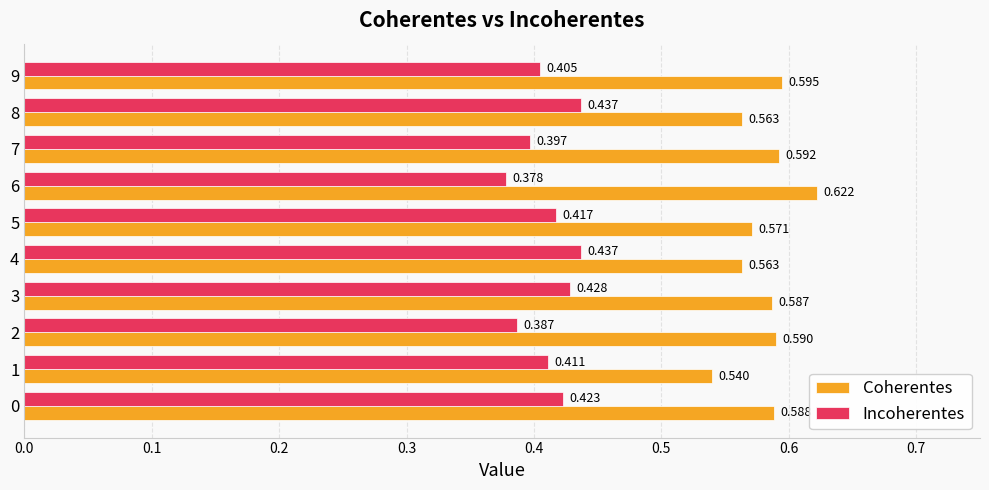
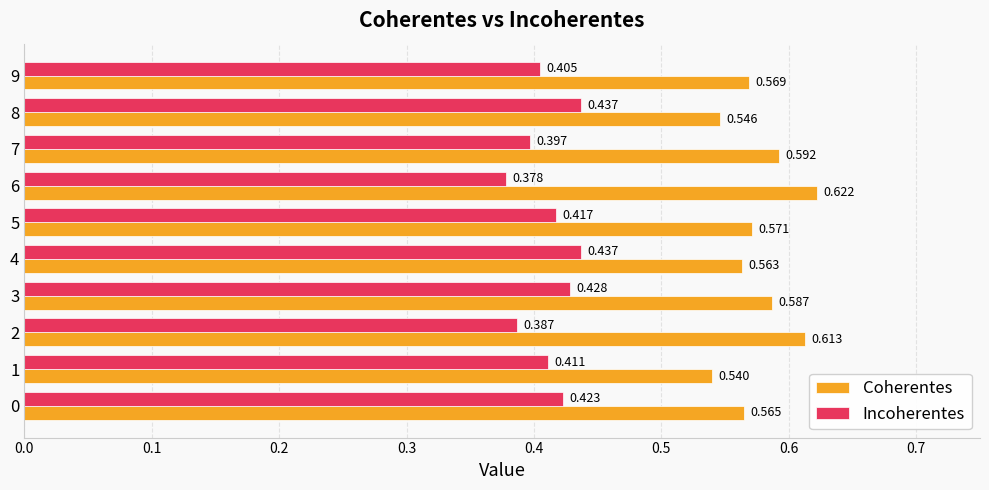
Coherentes, 9: 0.595 -> 0.569
Coherentes, 8: 0.563 -> 0.546
Coherentes, 2: 0.590 -> 0.613
Coherentes, 0: 0.588 -> 0.565
